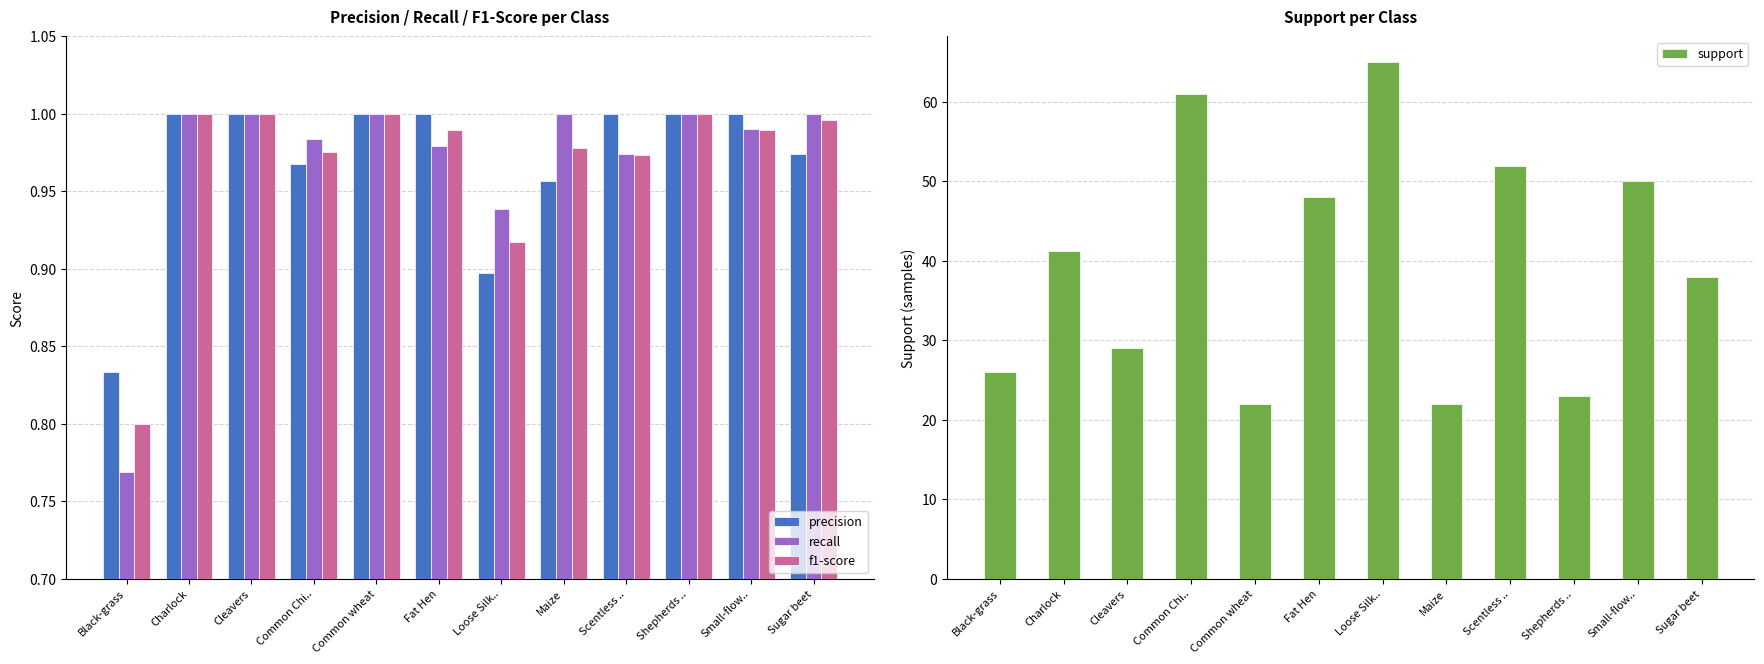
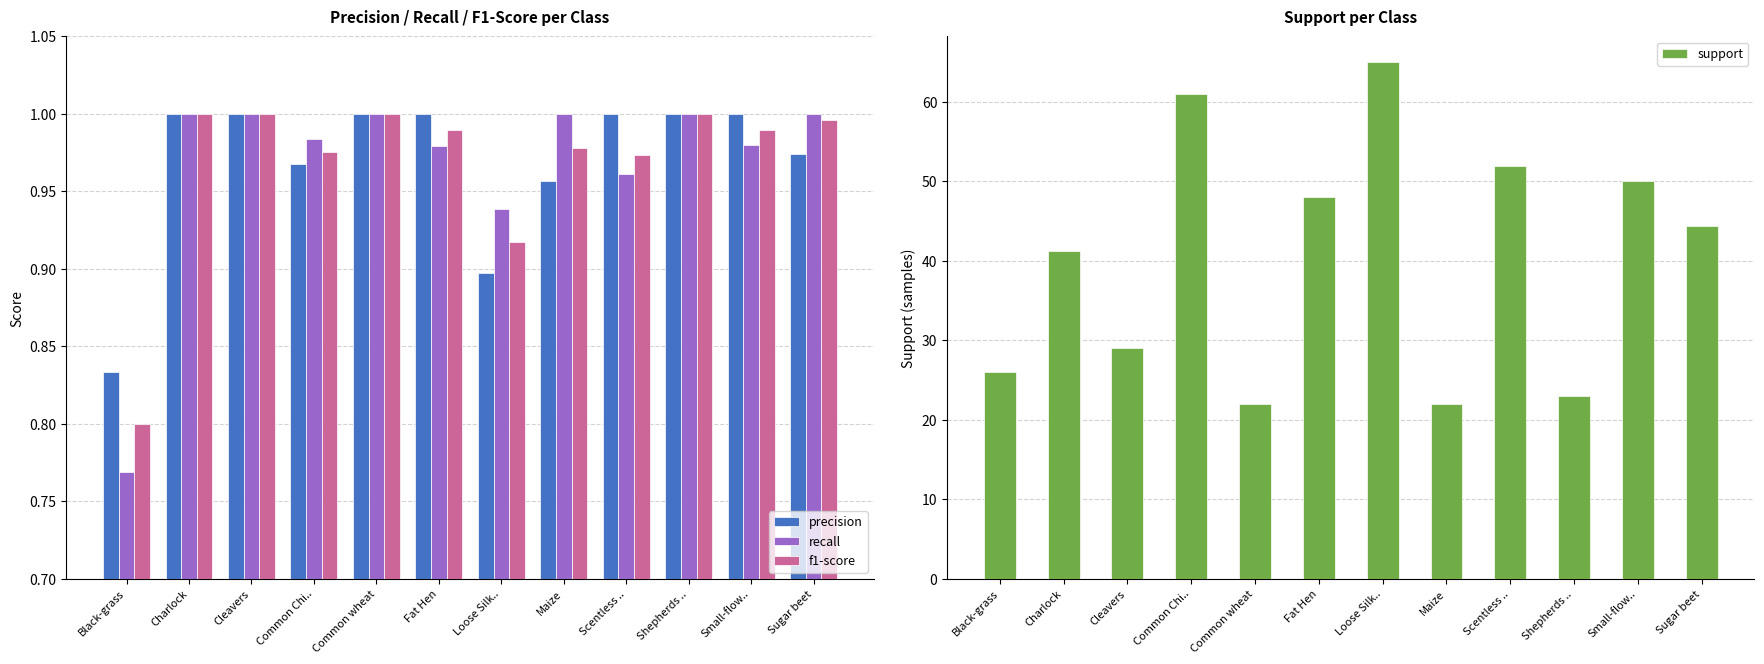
Precision / Recall / F1-Score per Class, recall, Scentless ..: 0.974 -> 0.962
Precision / Recall / F1-Score per Class, recall, Small-flow..: 0.99 -> 0.98
Support per Class, Sugar beet: 38 -> 44
